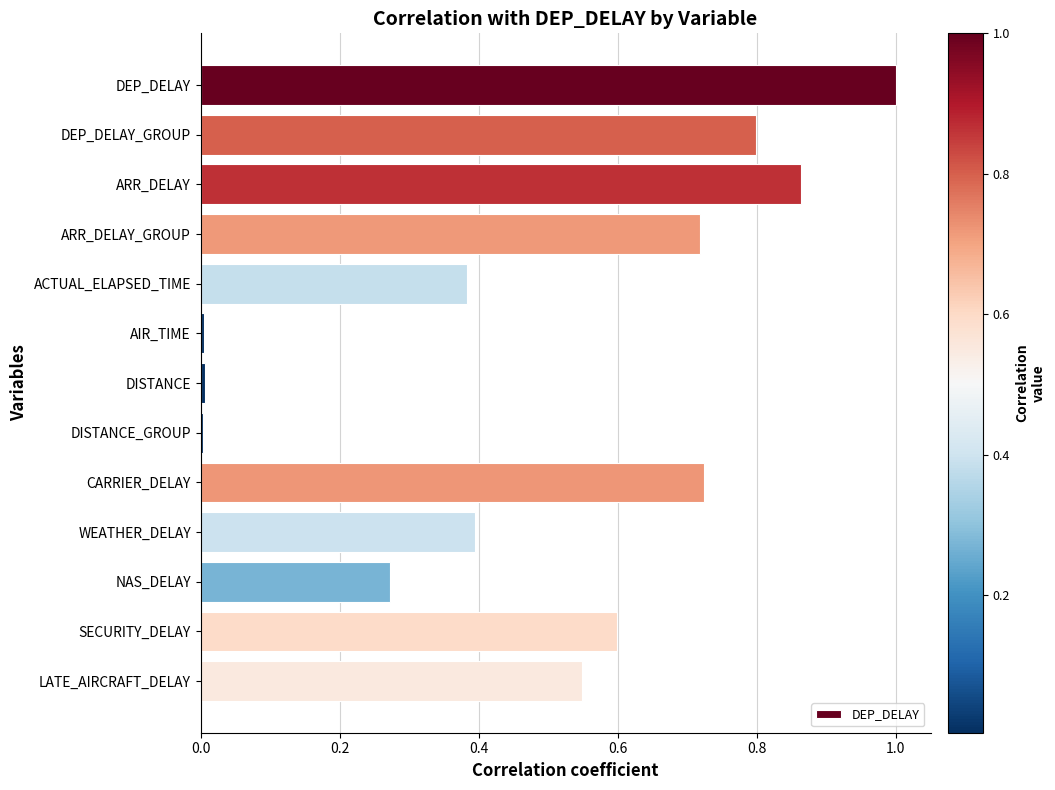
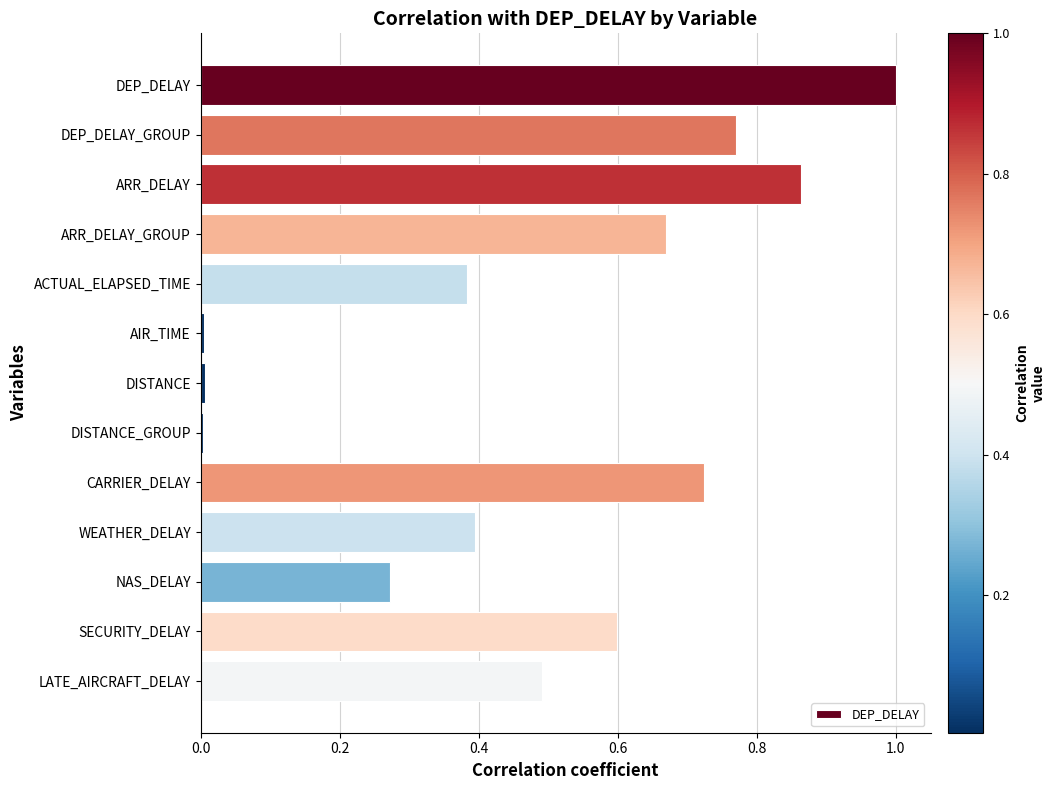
DEP_DELAY_GROUP: 0.80 -> 0.77
ARR_DELAY_GROUP: 0.72 -> 0.67
LATE_AIRCRAFT_DELAY: 0.55 -> 0.49
